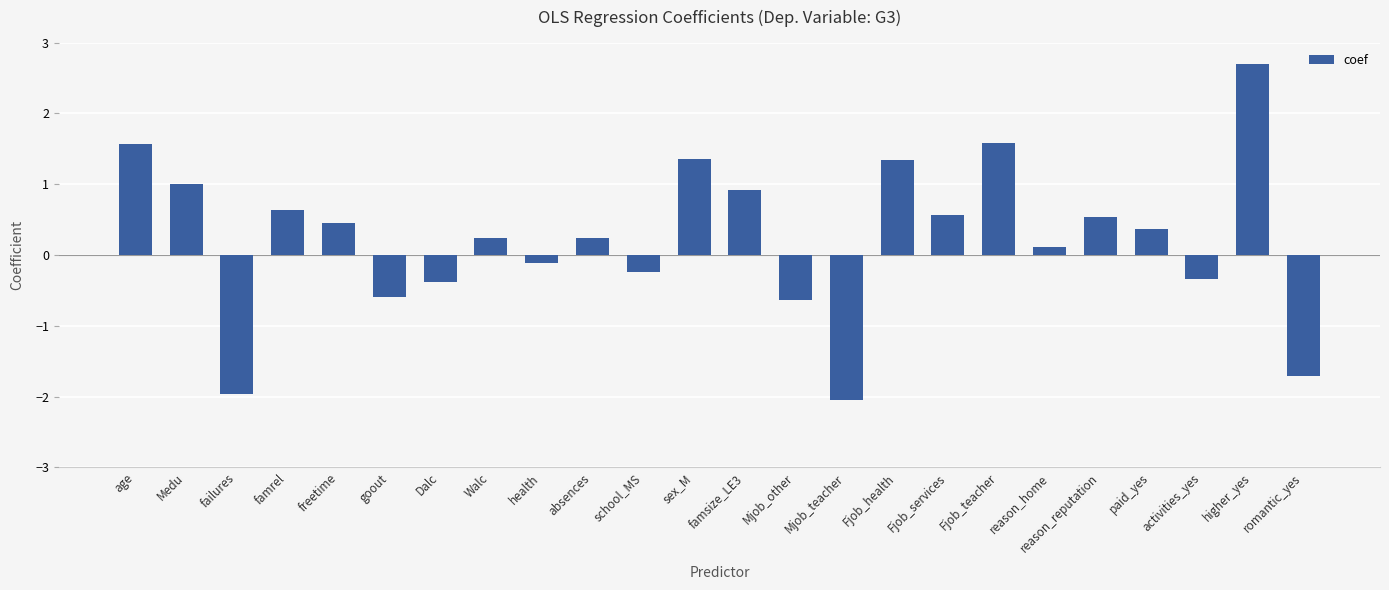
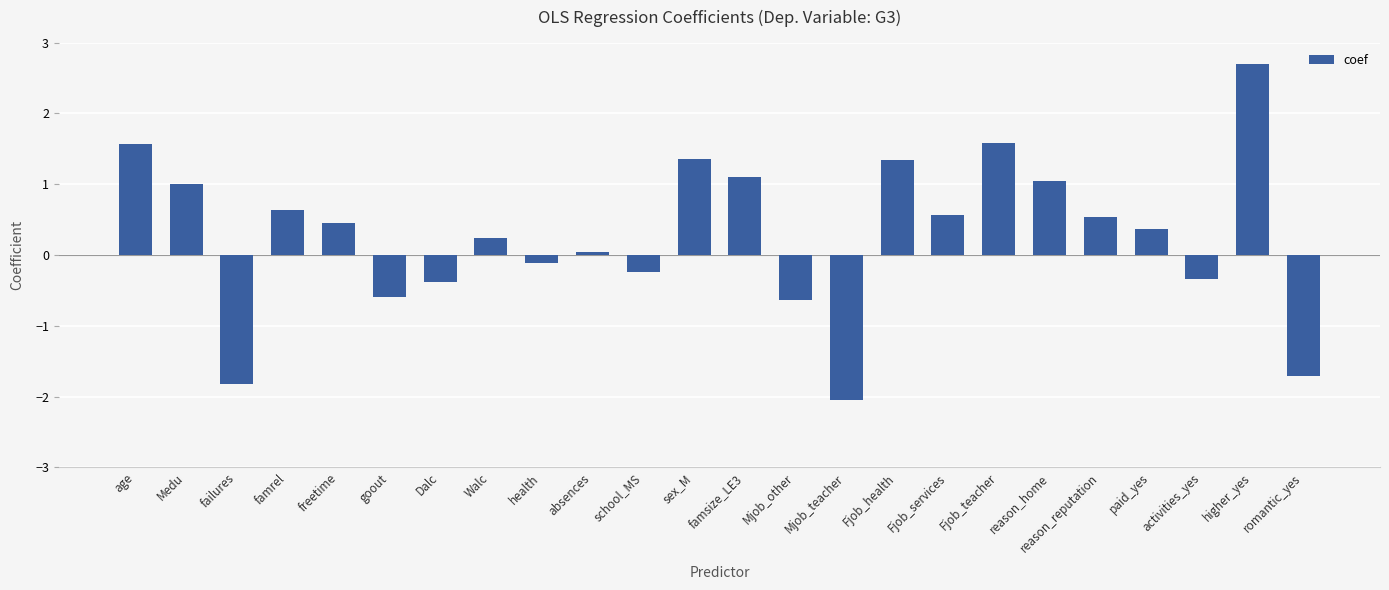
failures: -2.0 -> -1.8
absences: 0.2 -> 0.0
famsize_LE3: 0.9 -> 1.1
reason_home: 0.1 -> 1.0
